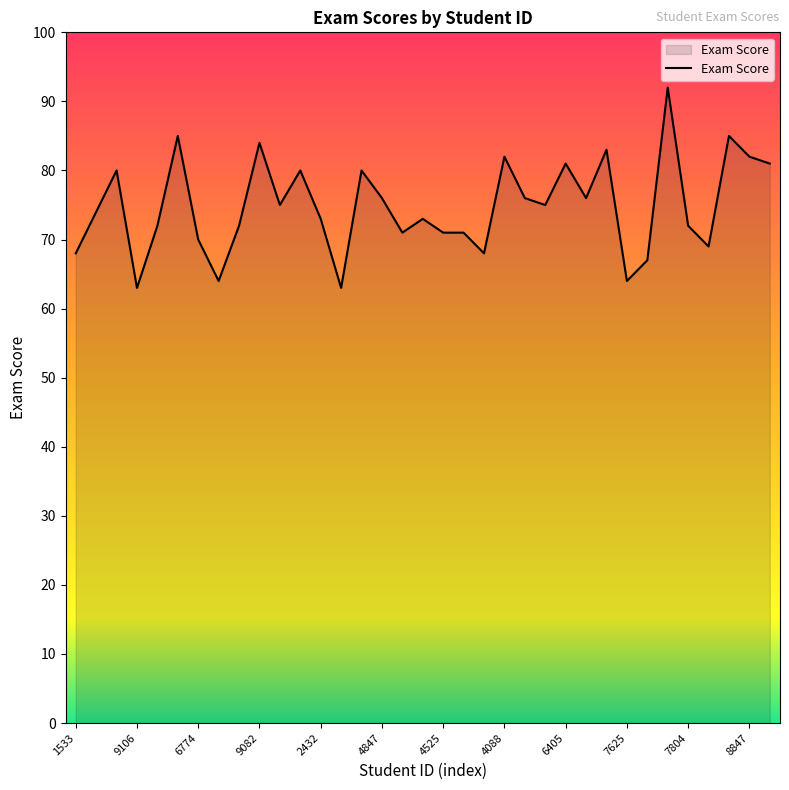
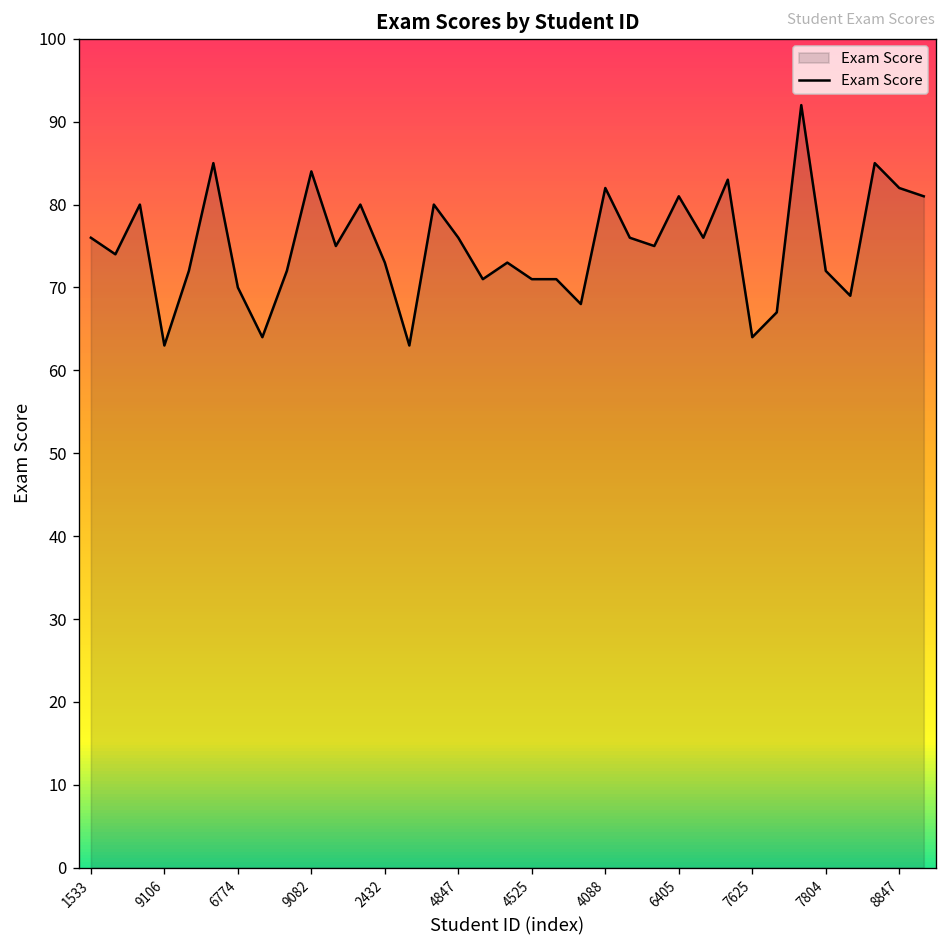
1533: 68 -> 76
